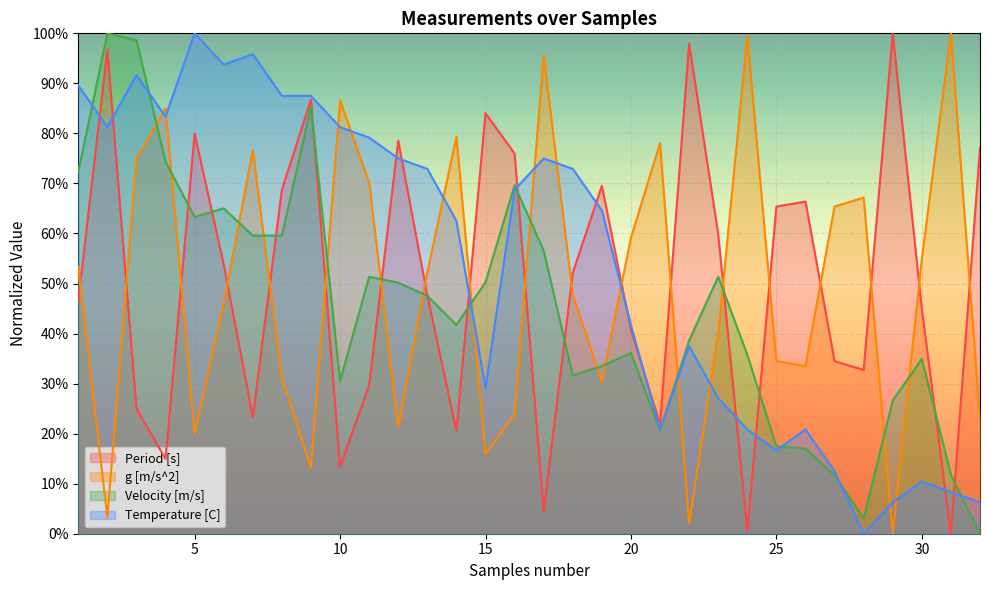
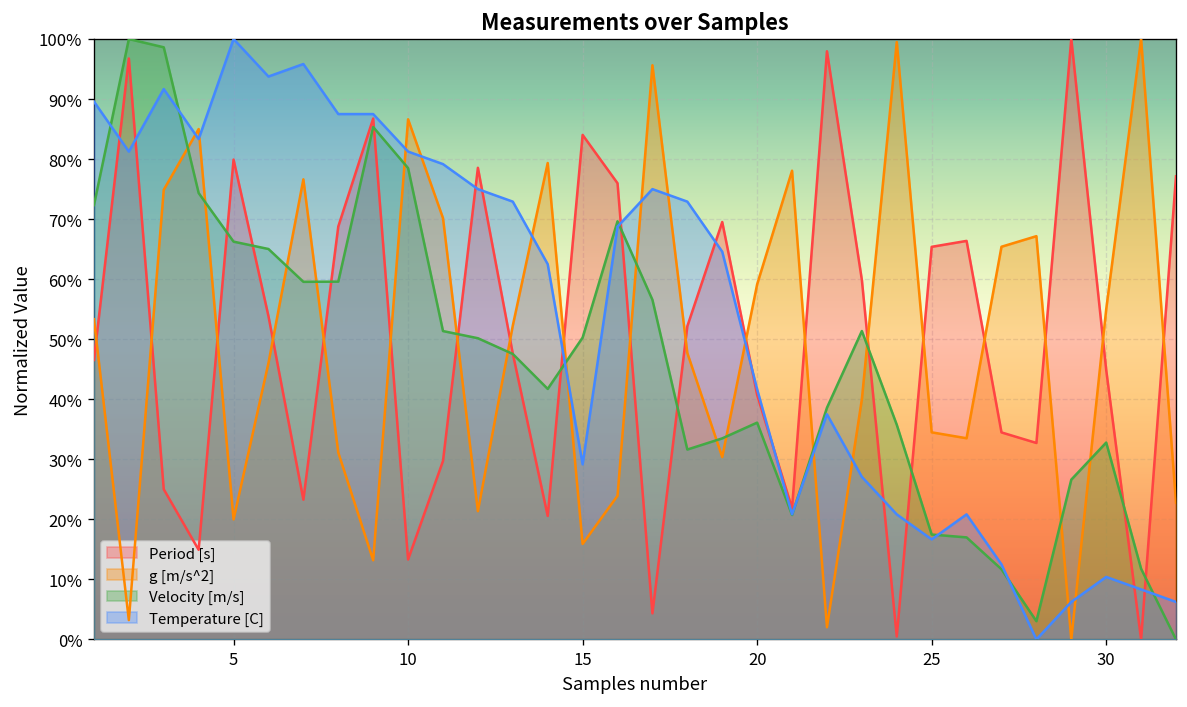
Velocity [m/s], 5: 63% -> 66%
Velocity [m/s], 10: 31% -> 78%
Velocity [m/s], 30: 35% -> 33%
